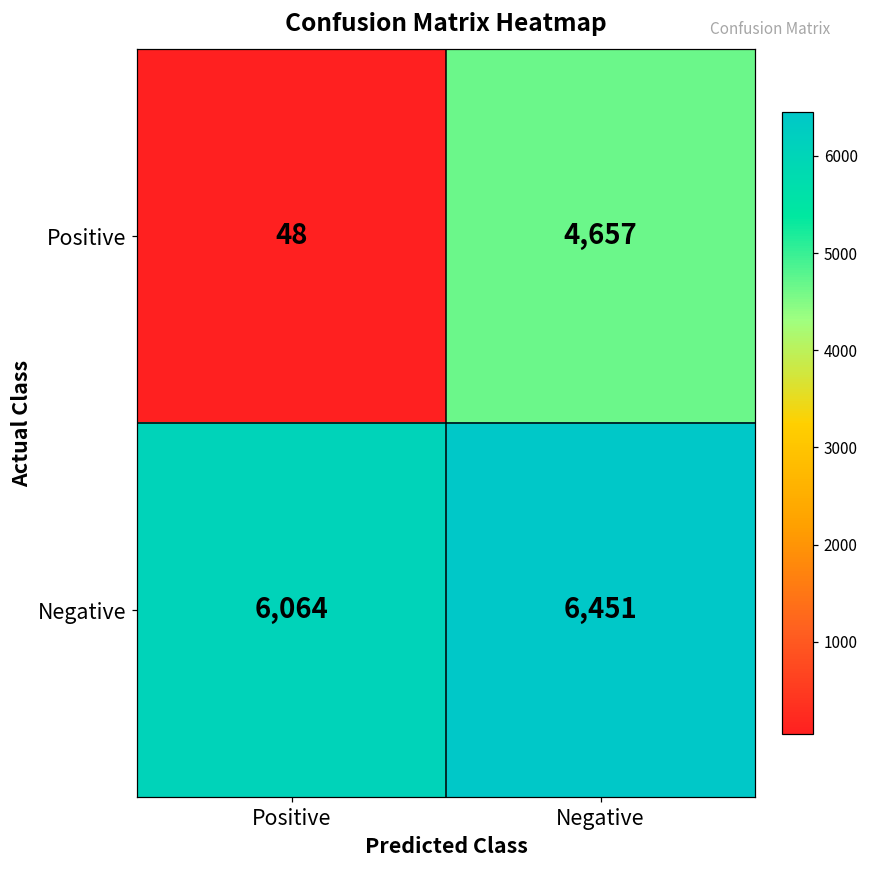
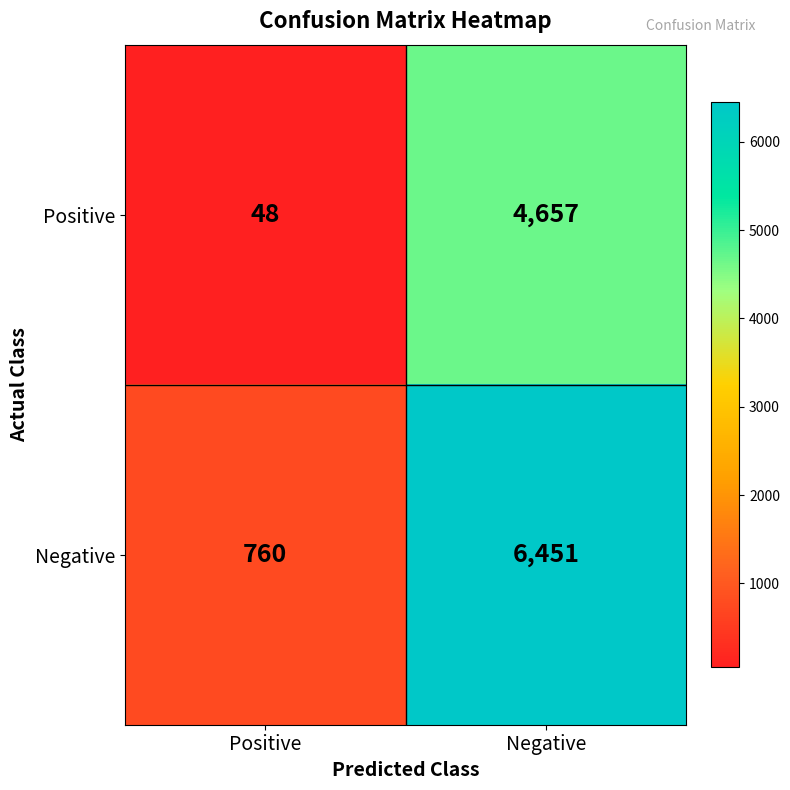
Negative, Positive: 6,064 -> 760
